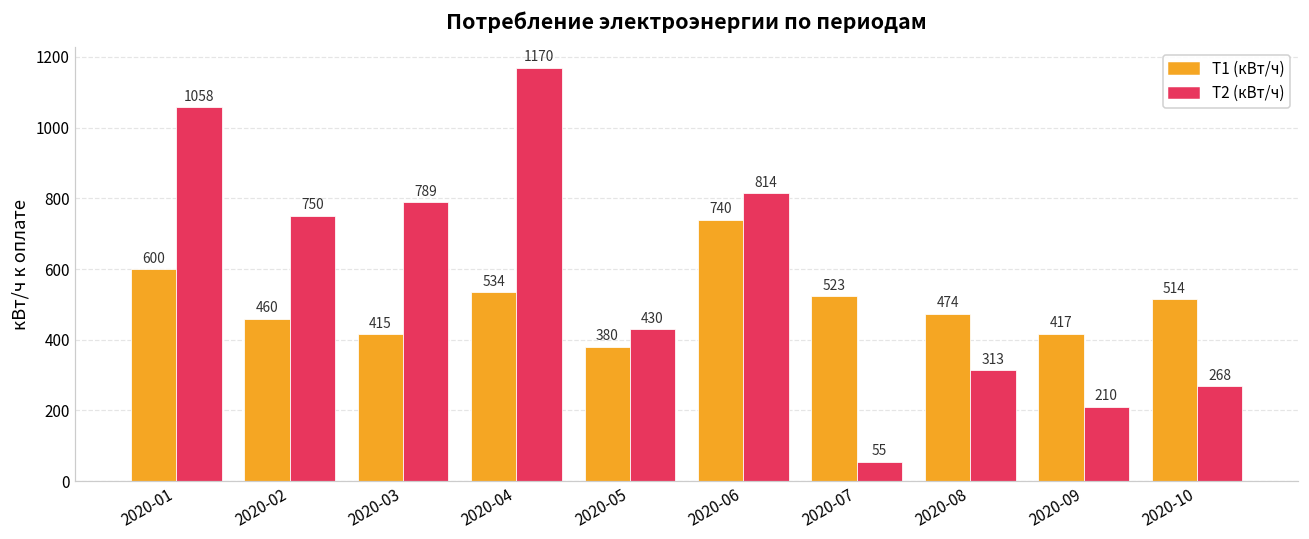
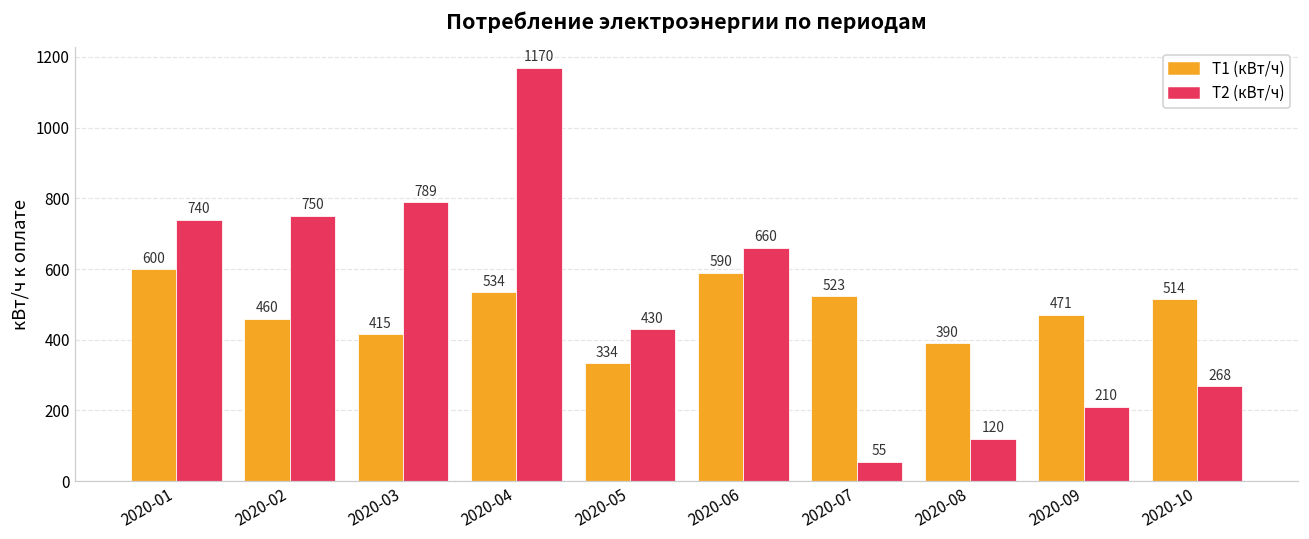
Т2 (кВт/ч), 2020-01: 1058 -> 740
Т1 (кВт/ч), 2020-05: 380 -> 334
Т1 (кВт/ч), 2020-06: 740 -> 590
Т2 (кВт/ч), 2020-06: 814 -> 660
Т1 (кВт/ч), 2020-08: 474 -> 390
Т2 (кВт/ч), 2020-08: 313 -> 120
Т1 (кВт/ч), 2020-09: 417 -> 471
